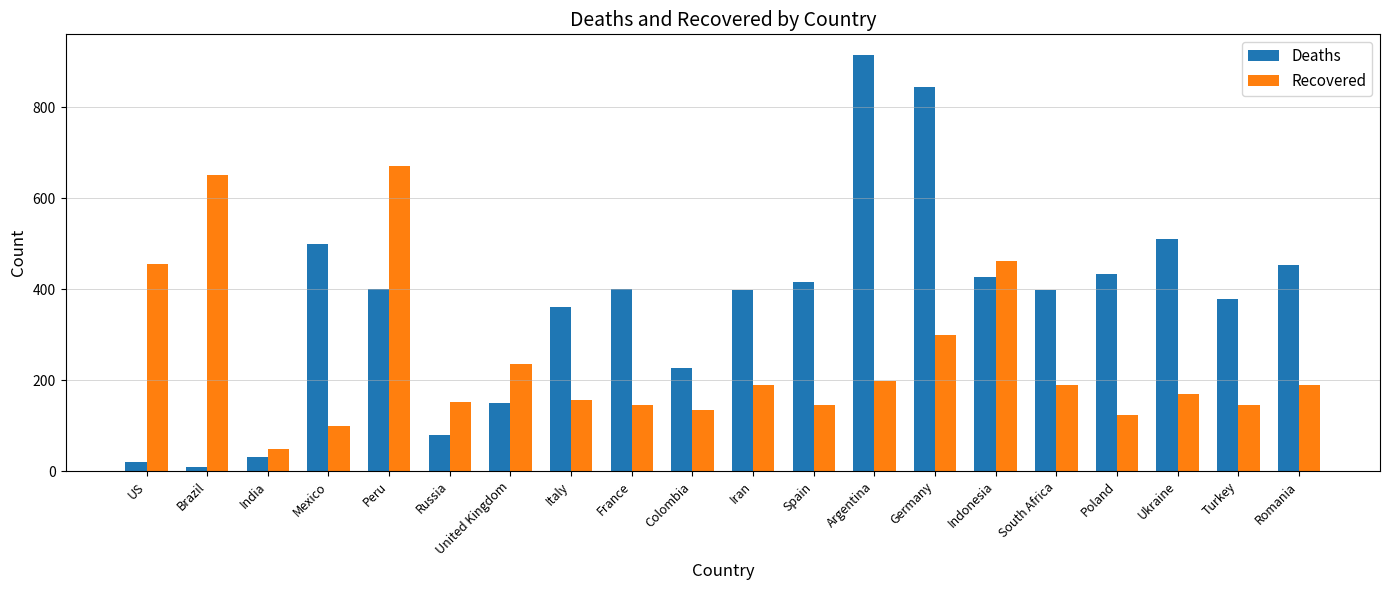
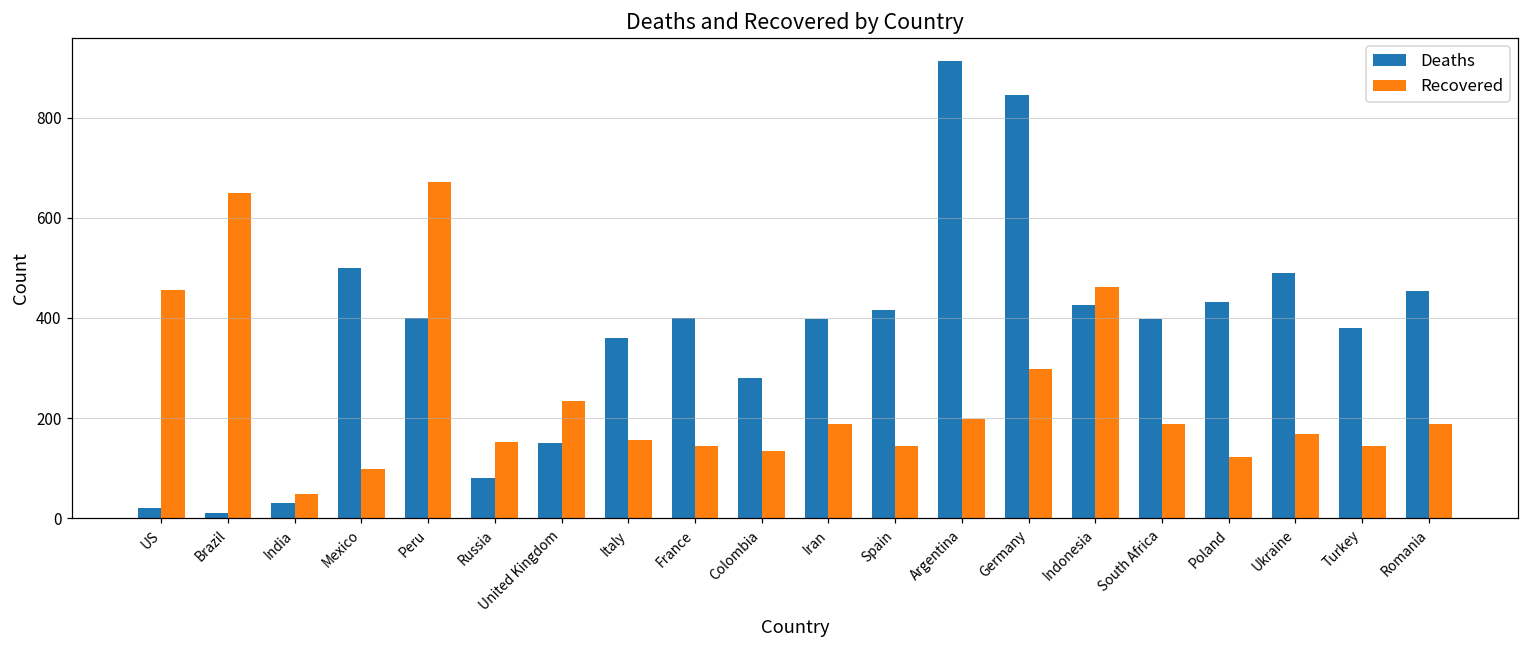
Deaths, Colombia: 230 -> 280
Deaths, Ukraine: 510 -> 490
